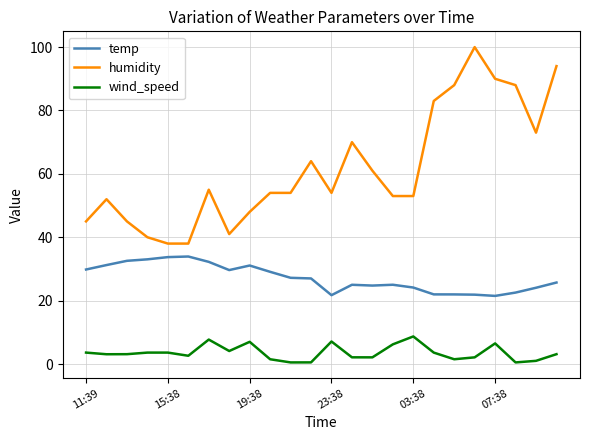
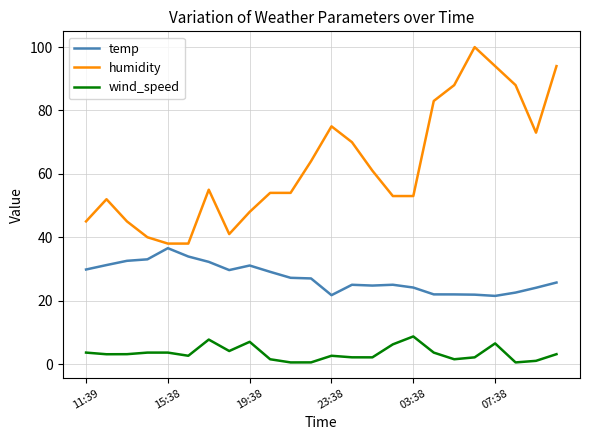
temp, 15:38: 34 -> 37
humidity, 23:38: 54 -> 75
wind_speed, 23:38: 7 -> 3
humidity, 07:38: 90 -> 94
